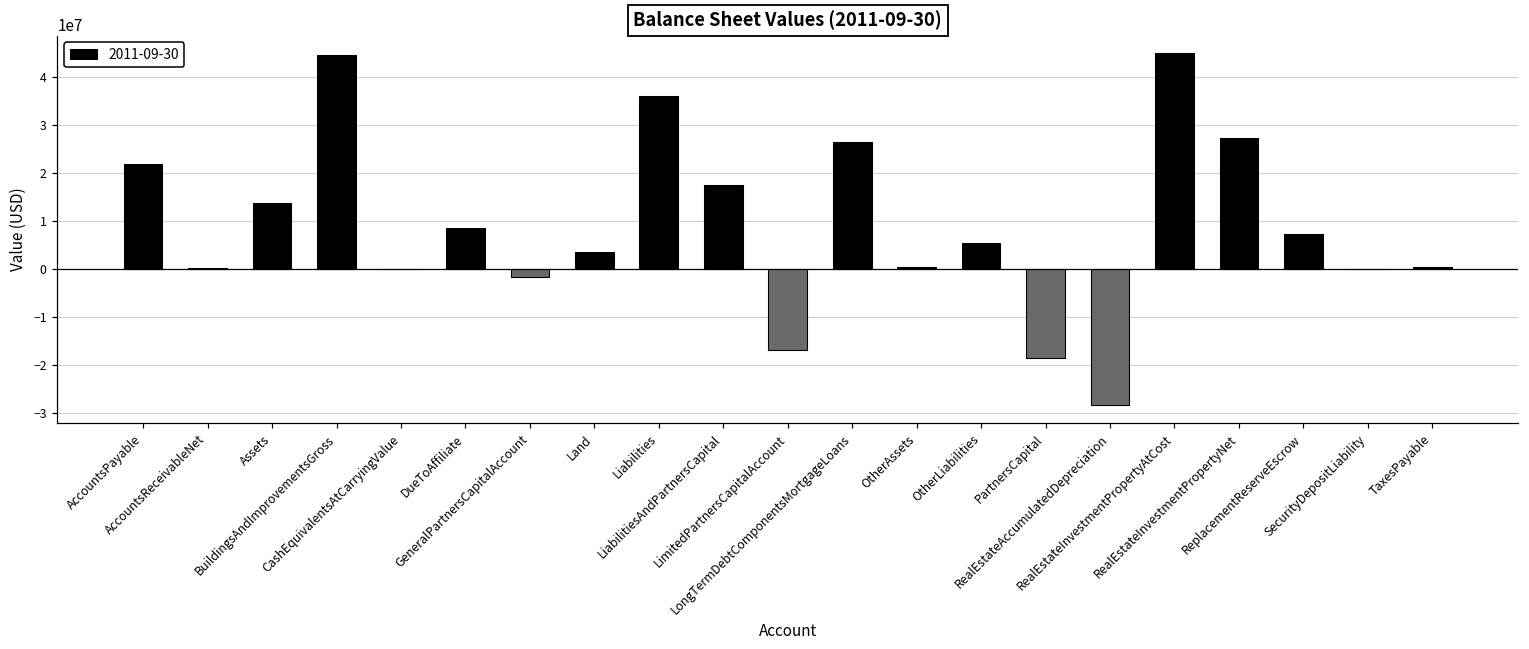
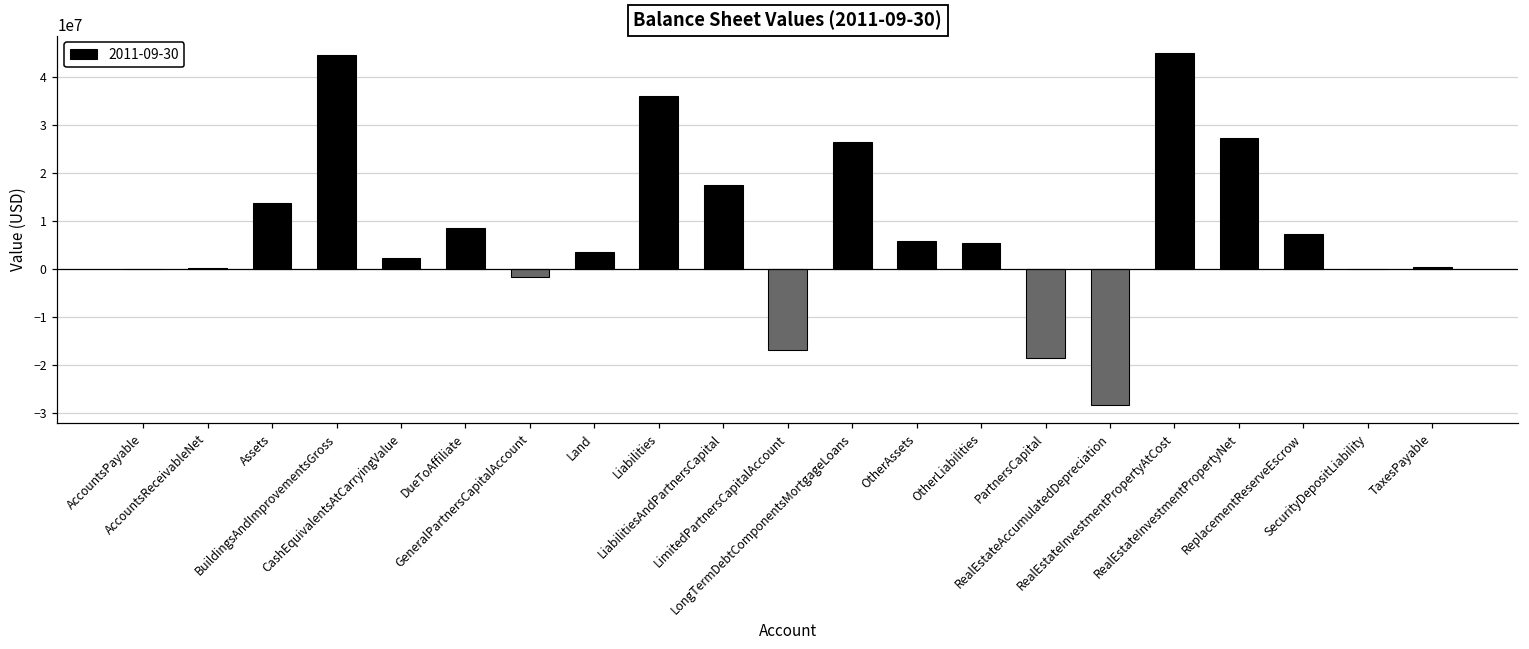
AccountsPayable: 22000000 -> 0
CashEquivalentsAtCarryingValue: 0 -> 2000000
OtherAssets: 1000000 -> 6000000
